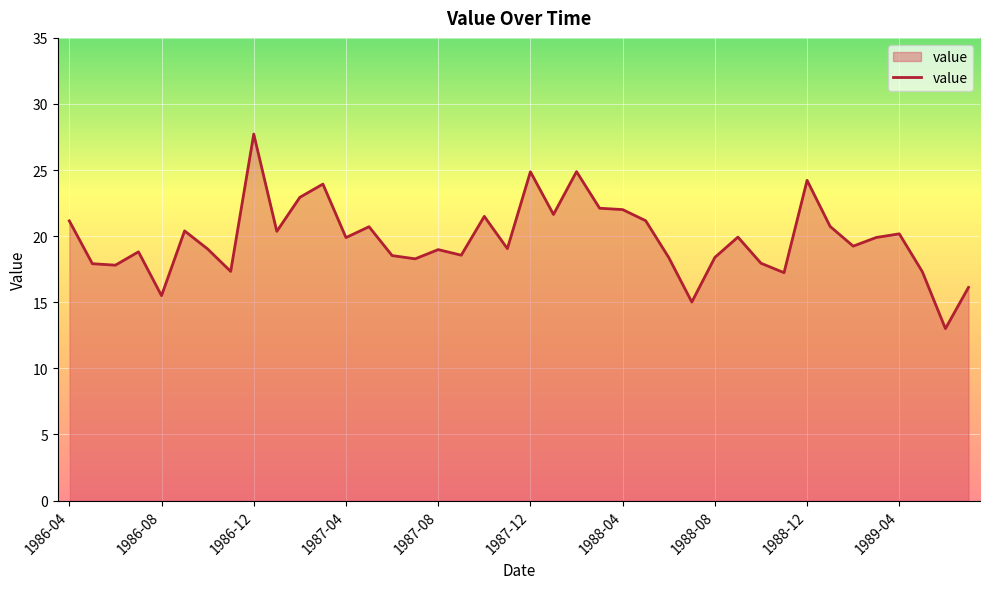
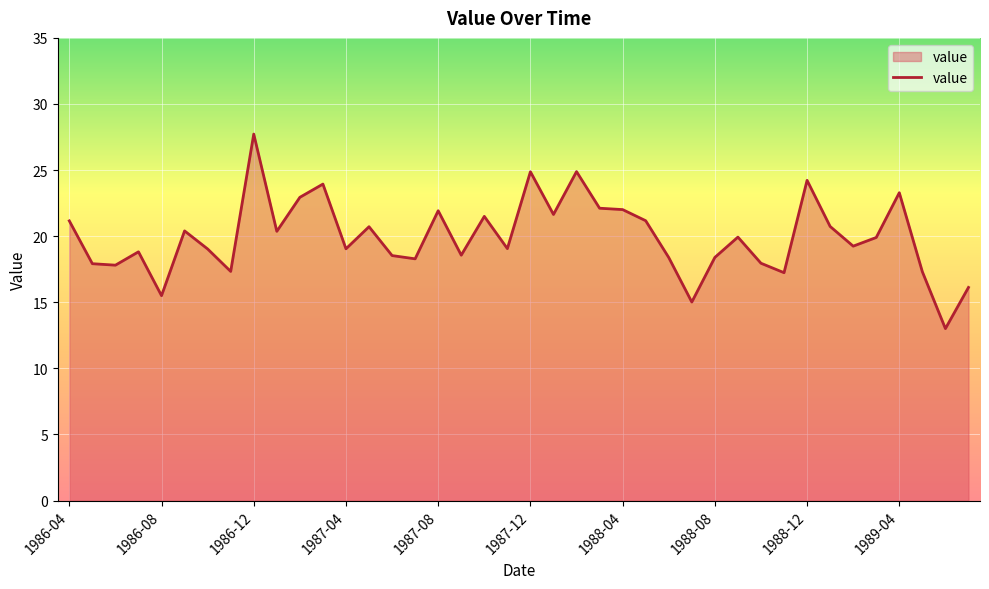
1987-04: 19.9 -> 19.0
1987-08: 19.0 -> 21.9
1989-04: 20.2 -> 23.3
